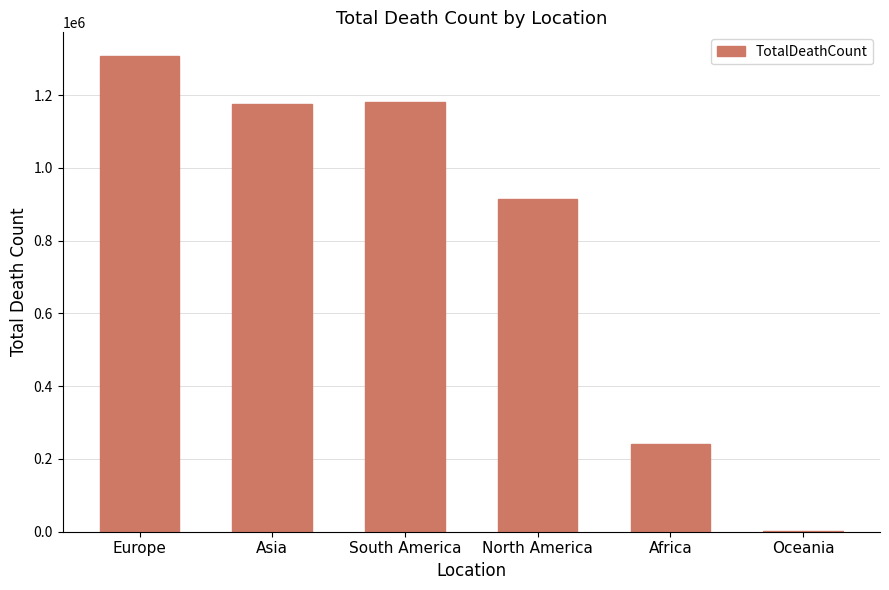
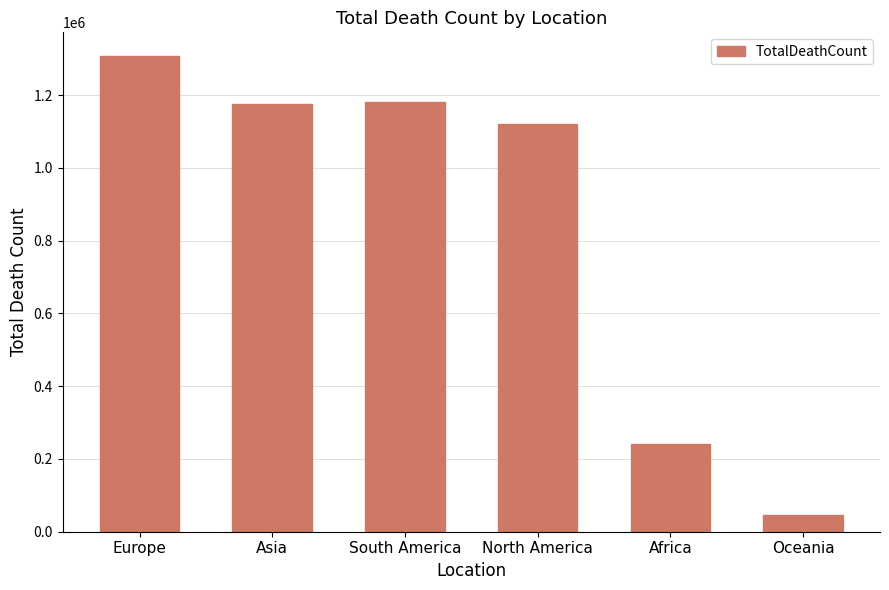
North America: 910000 -> 1120000
Oceania: 0 -> 50000
